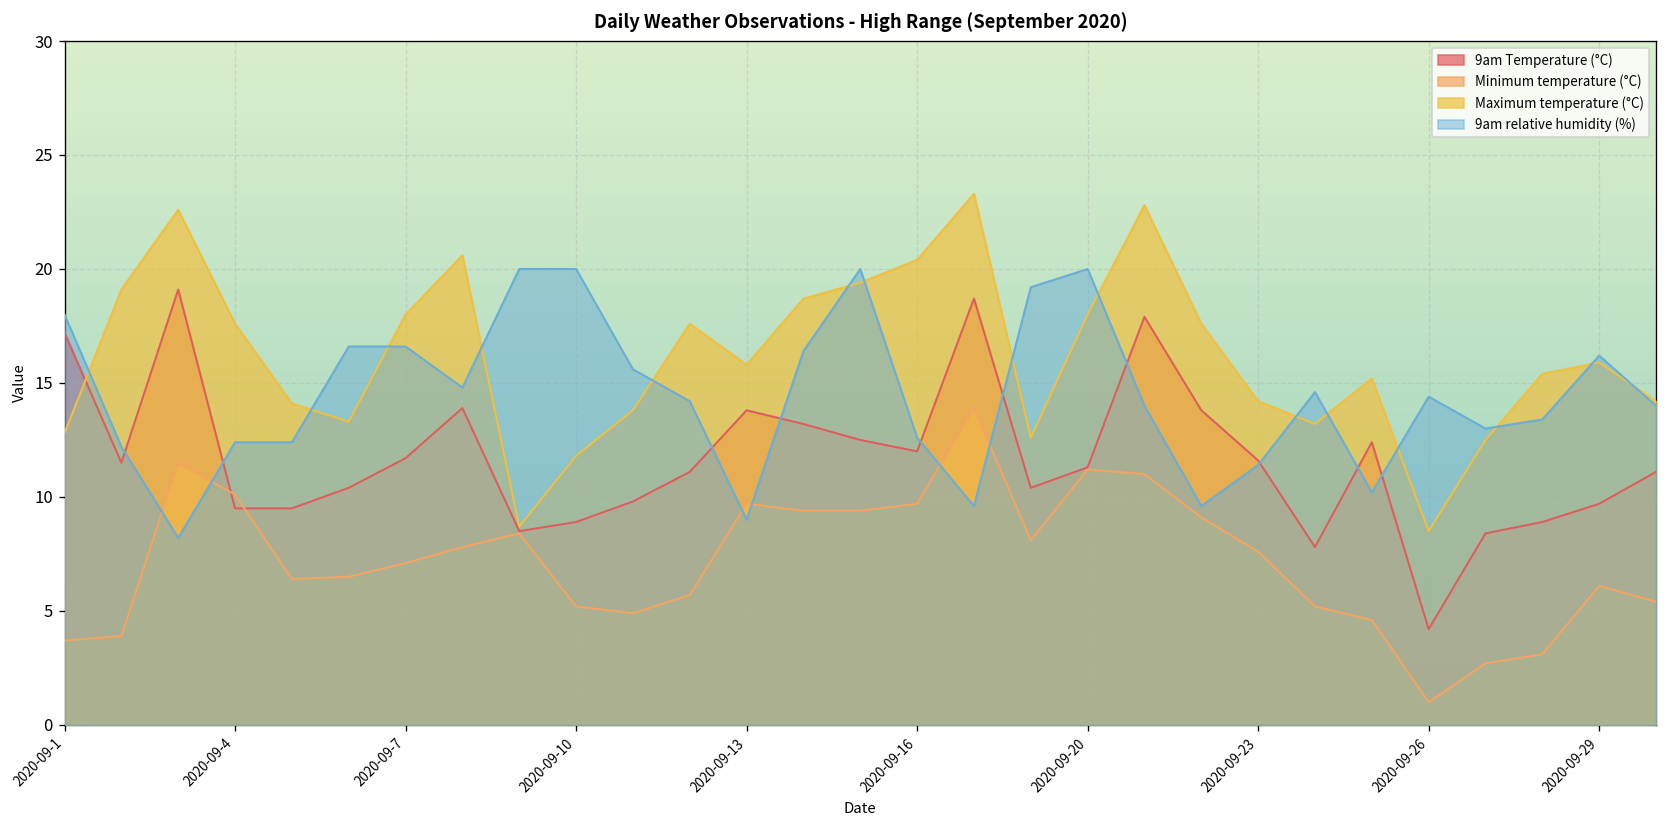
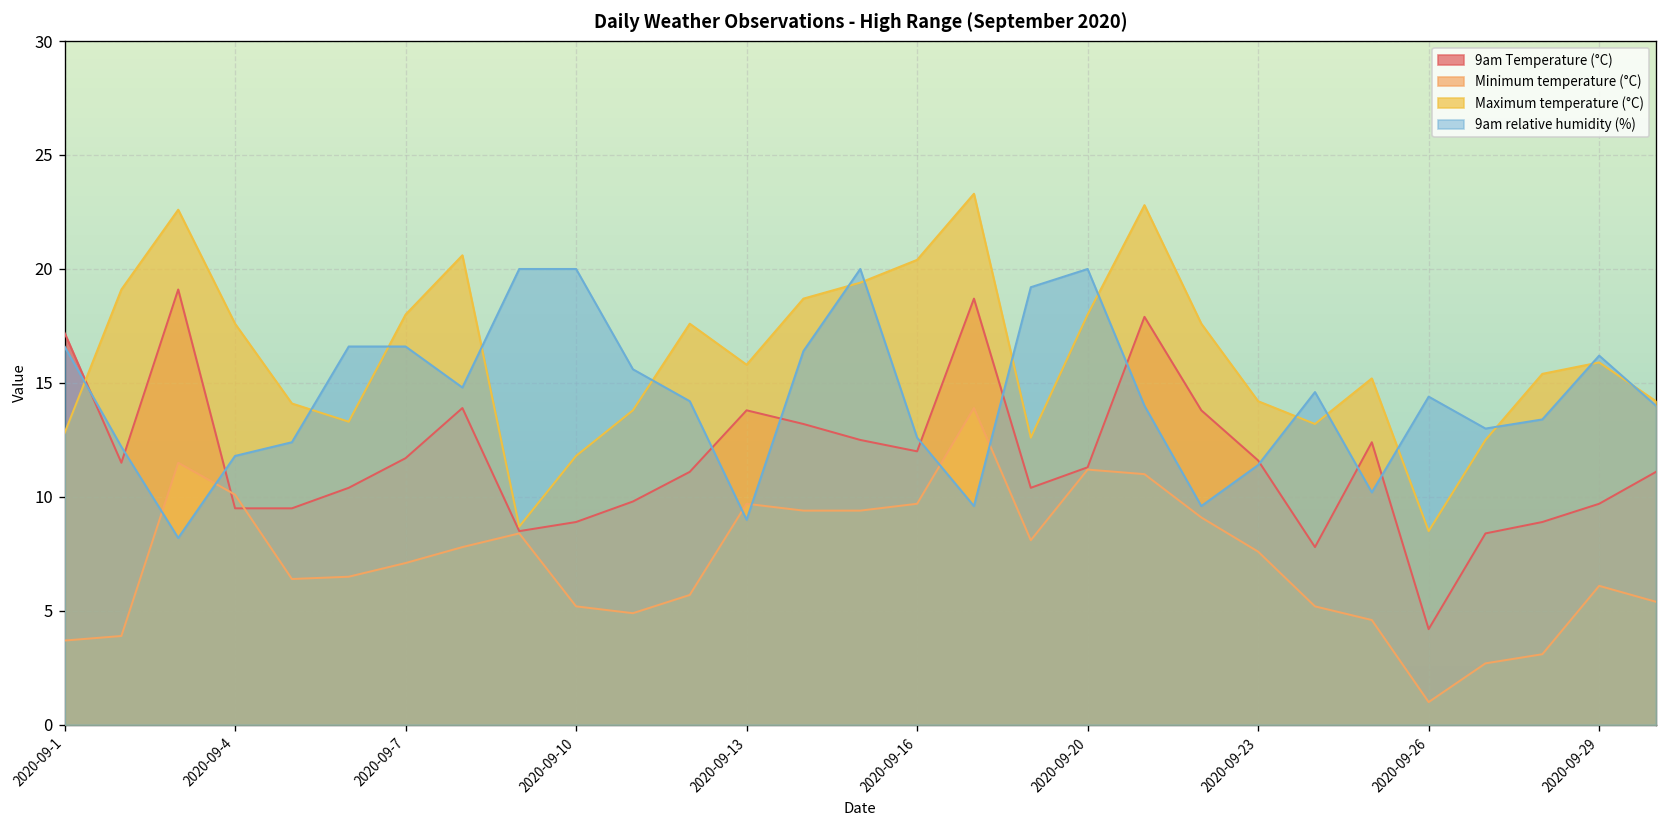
9am relative humidity (%), 2020-09-1: 18.0 -> 16.6
9am relative humidity (%), 2020-09-4: 12.4 -> 11.8
